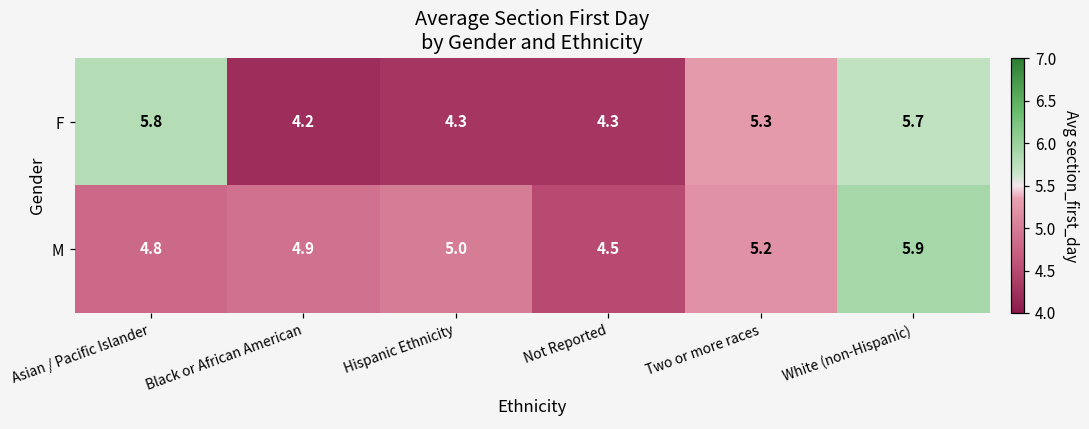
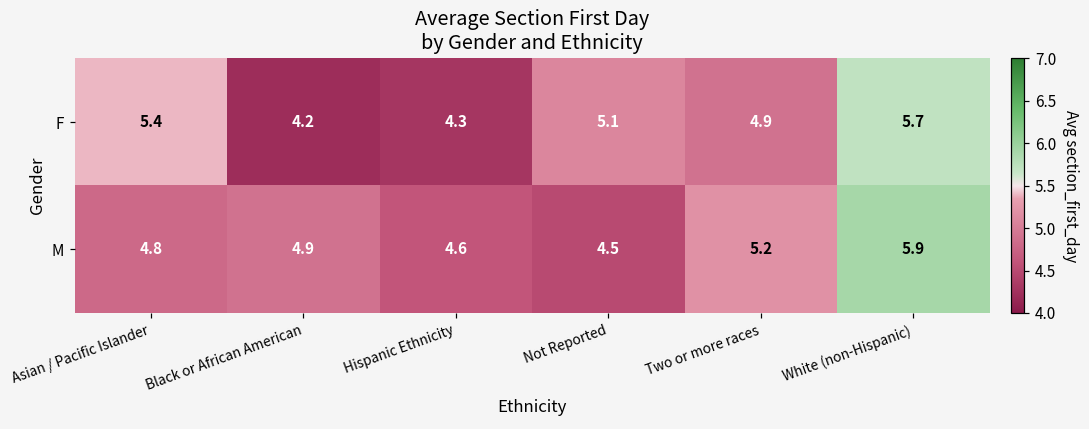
F, Asian / Pacific Islander: 5.8 -> 5.4
F, Not Reported: 4.3 -> 5.1
F, Two or more races: 5.3 -> 4.9
M, Hispanic Ethnicity: 5.0 -> 4.6
